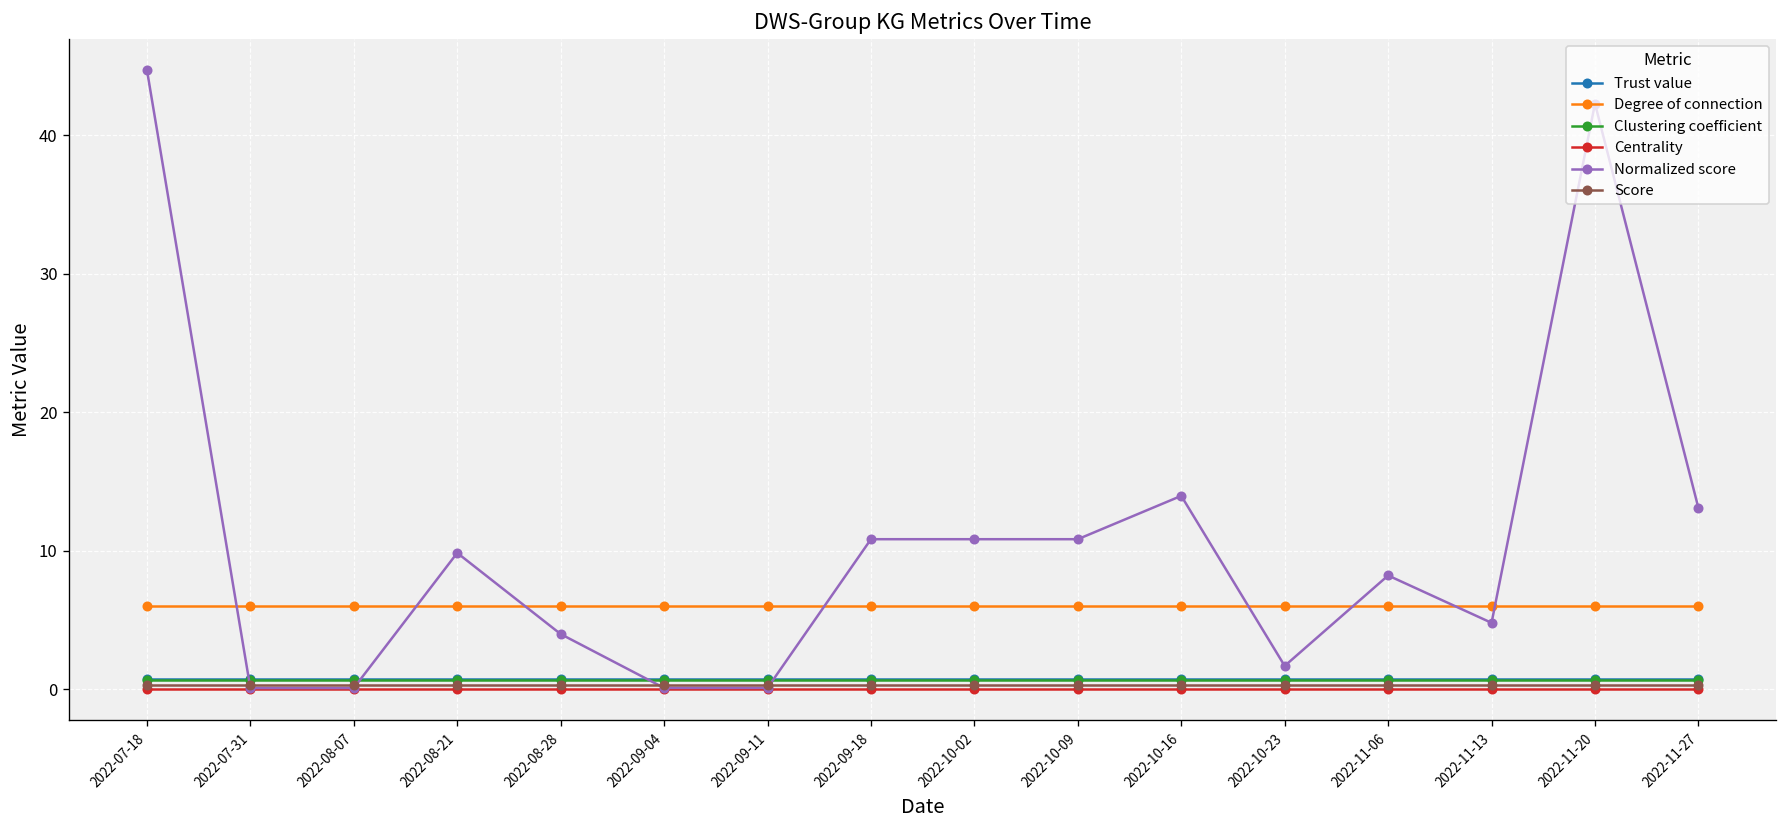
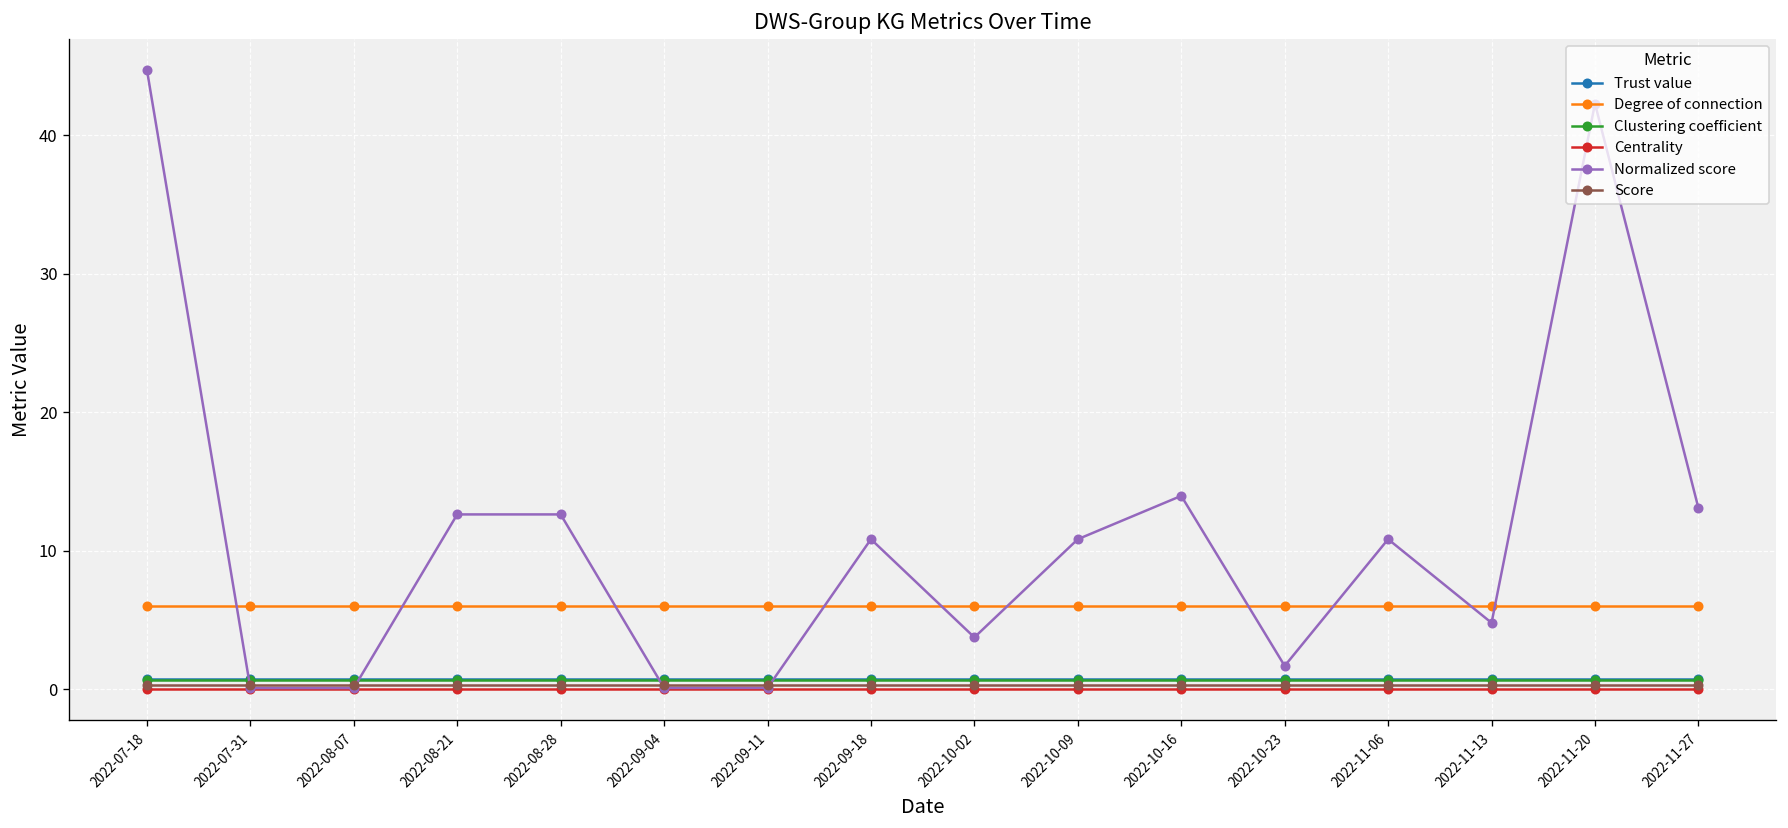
Normalized score, 2022-08-21: 9.8 -> 12.6
Normalized score, 2022-08-28: 4.0 -> 12.6
Normalized score, 2022-10-02: 10.8 -> 3.7
Normalized score, 2022-11-06: 8.2 -> 10.8
